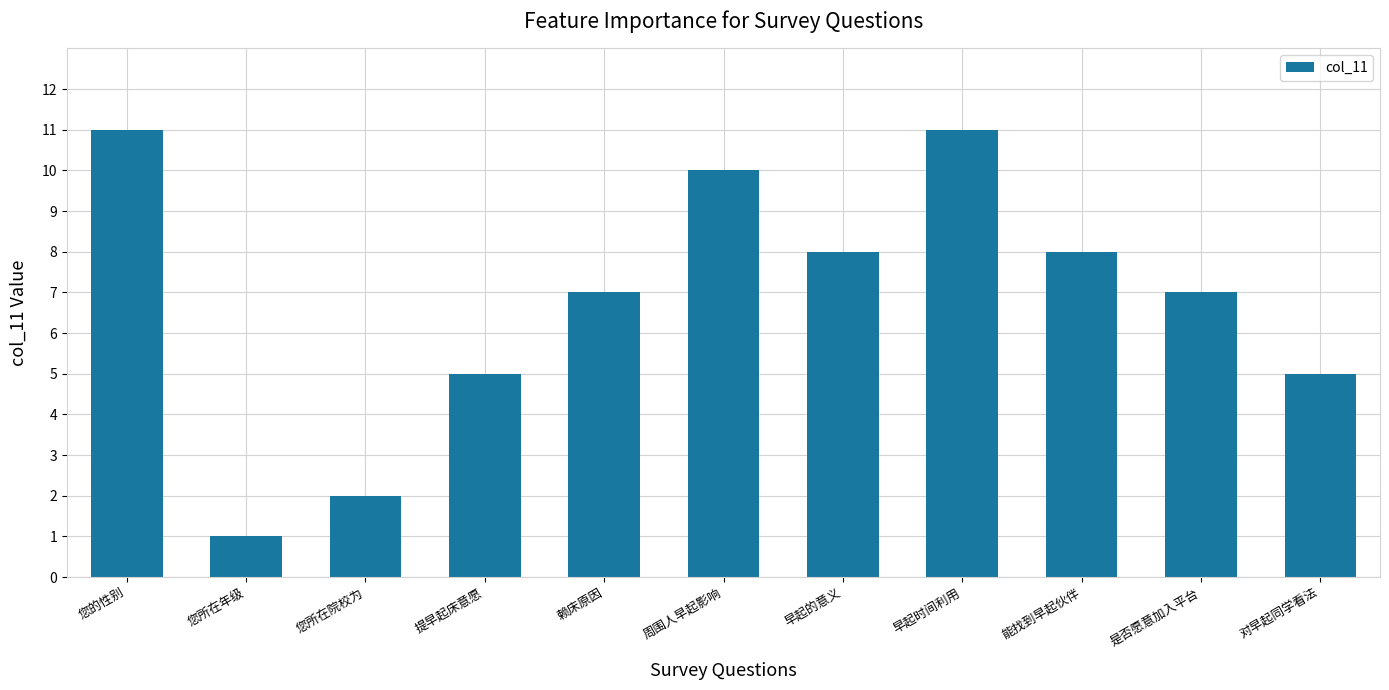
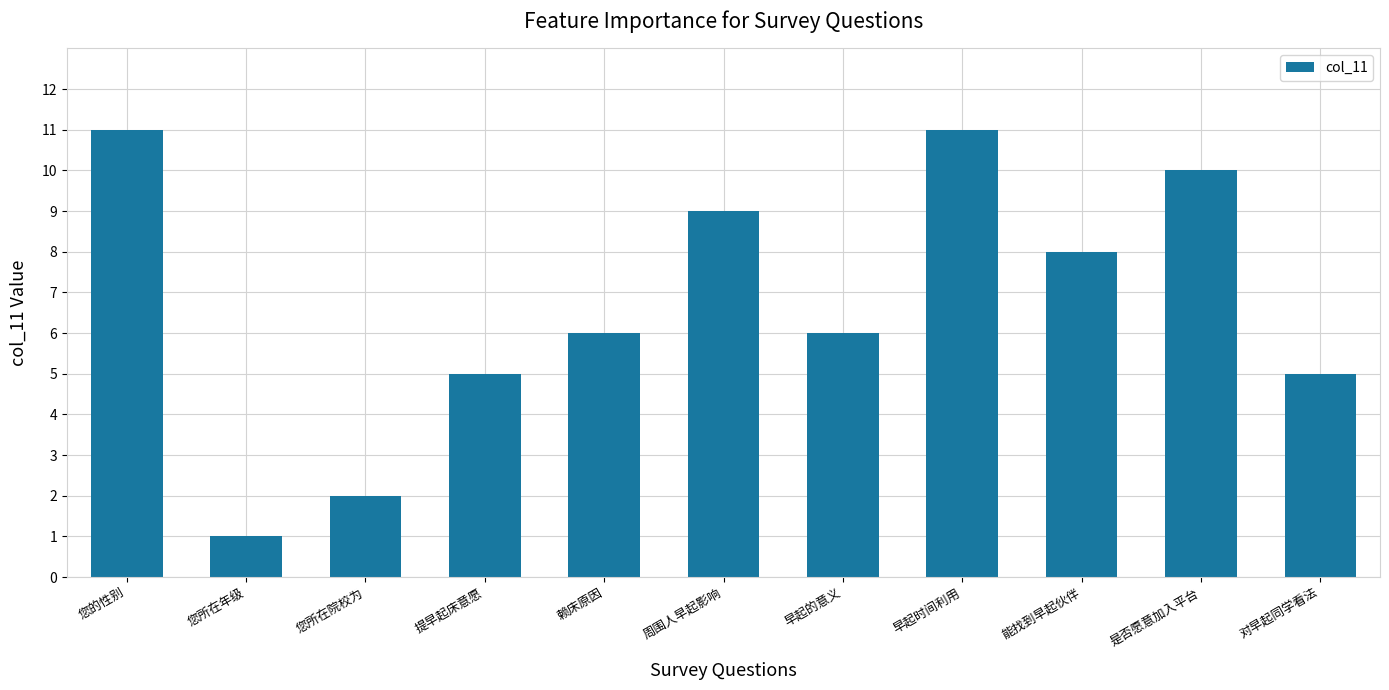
赖床原因: 7 -> 6
周围人早起影响: 10 -> 9
早起的意义: 8 -> 6
是否愿意加入平台: 7 -> 10
